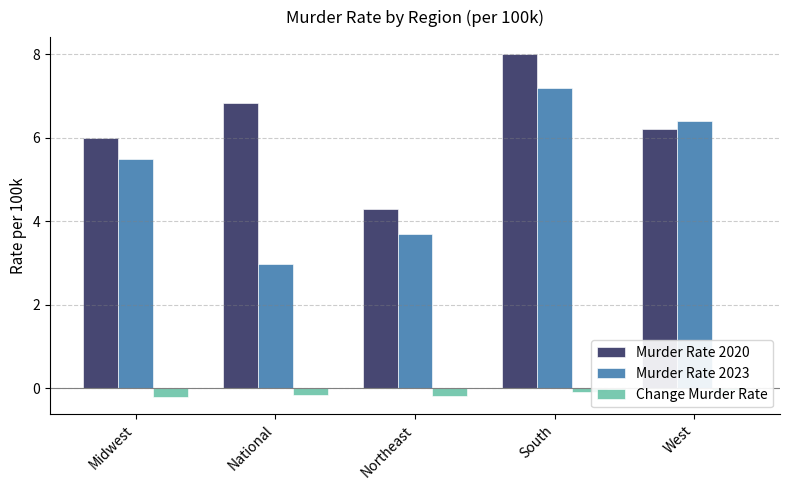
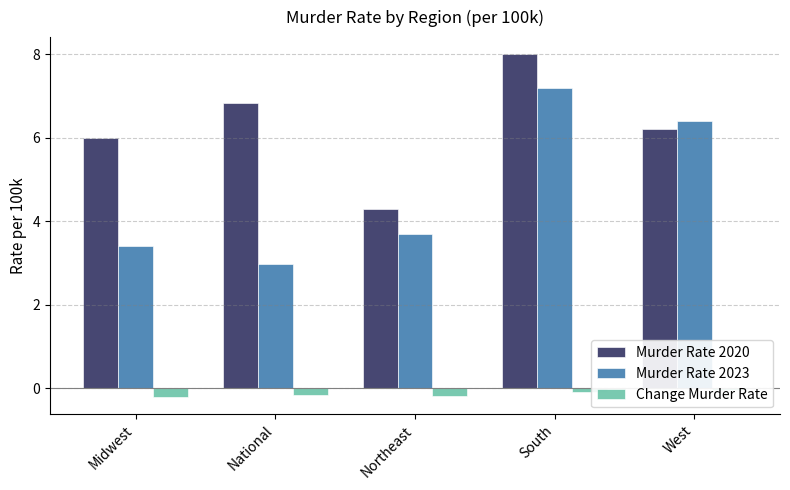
Murder Rate 2023, Midwest: 5.5 -> 3.4
